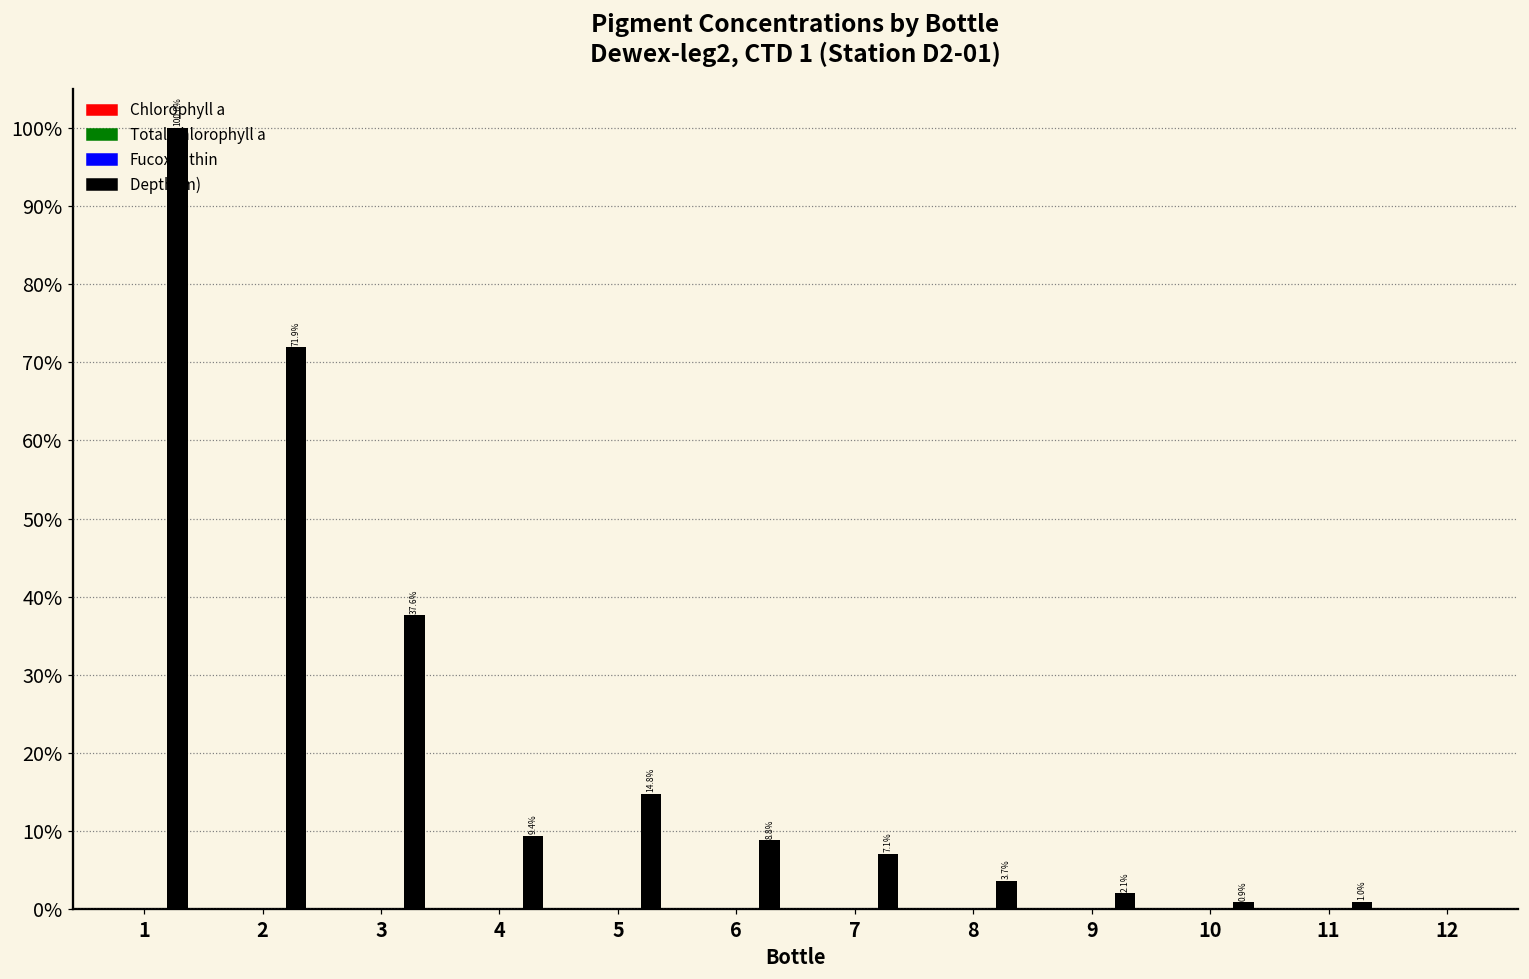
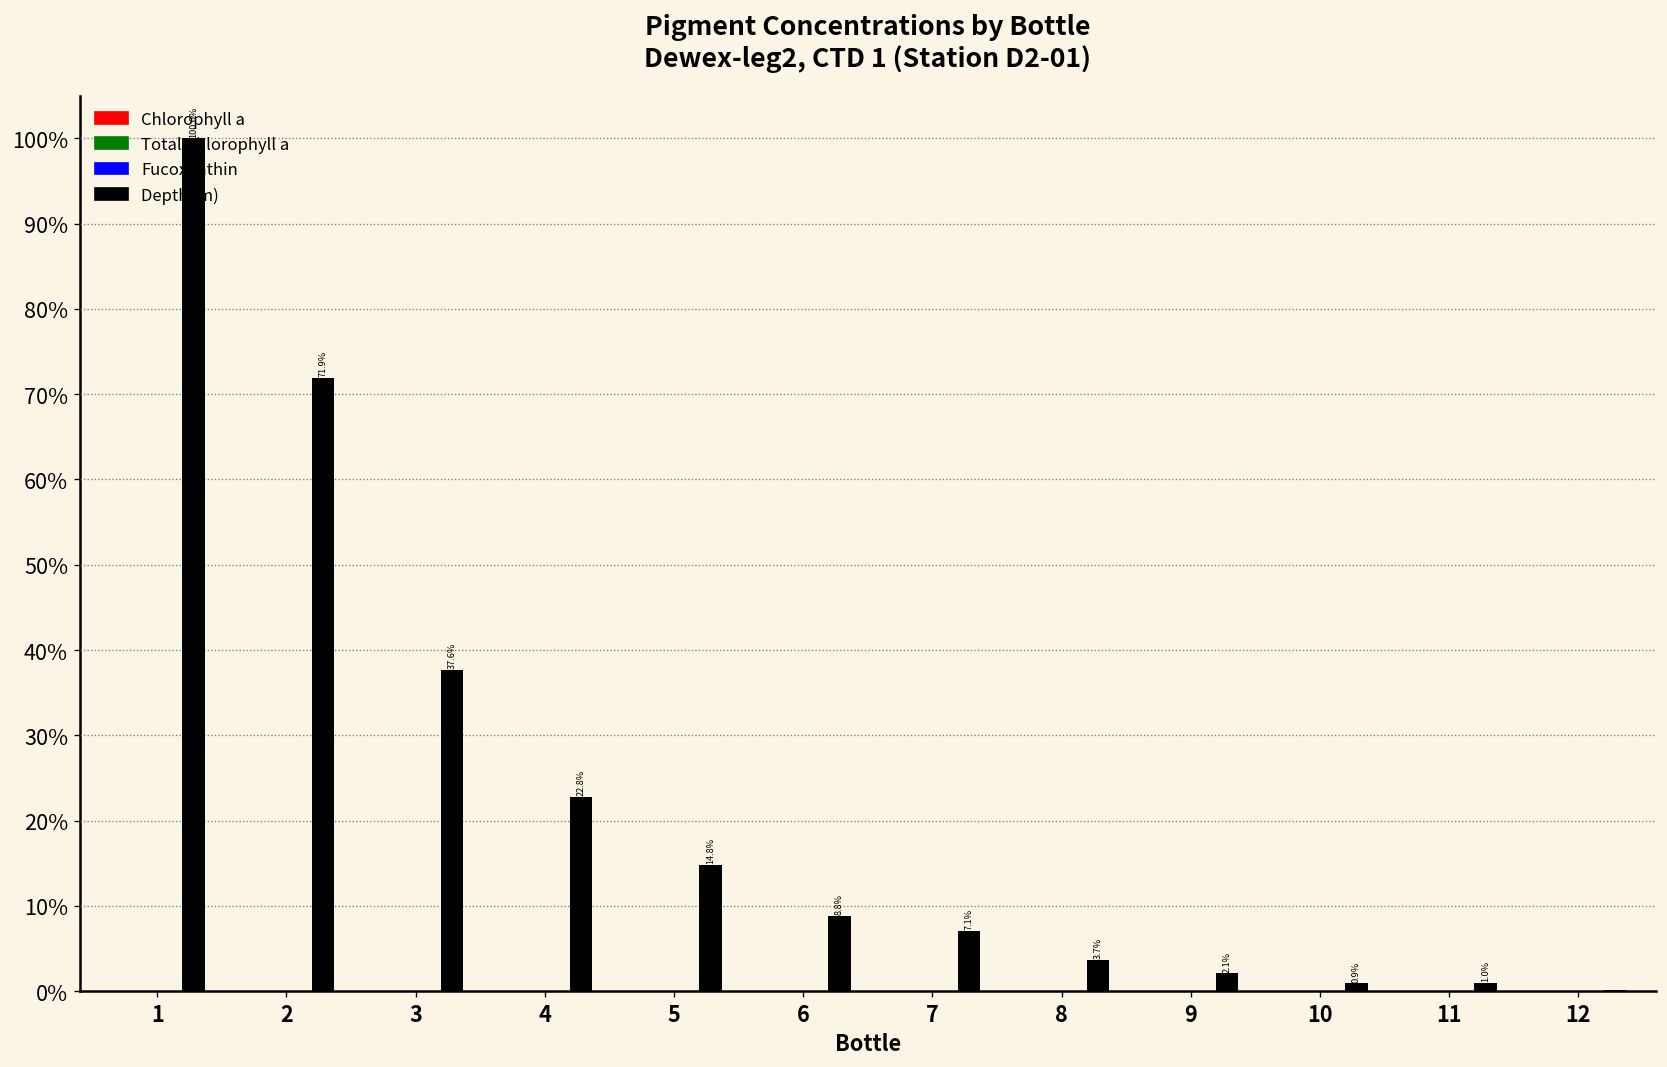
Depth (m), 4: 9.4% -> 22.8%
